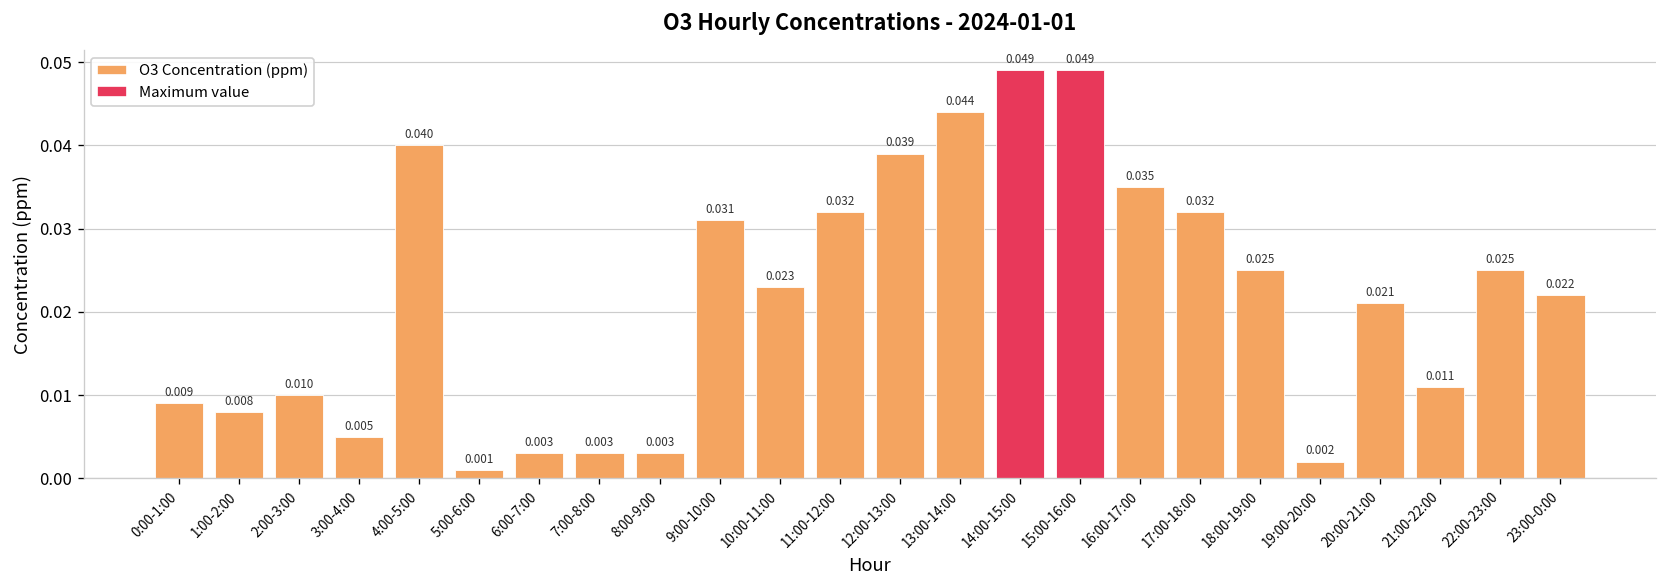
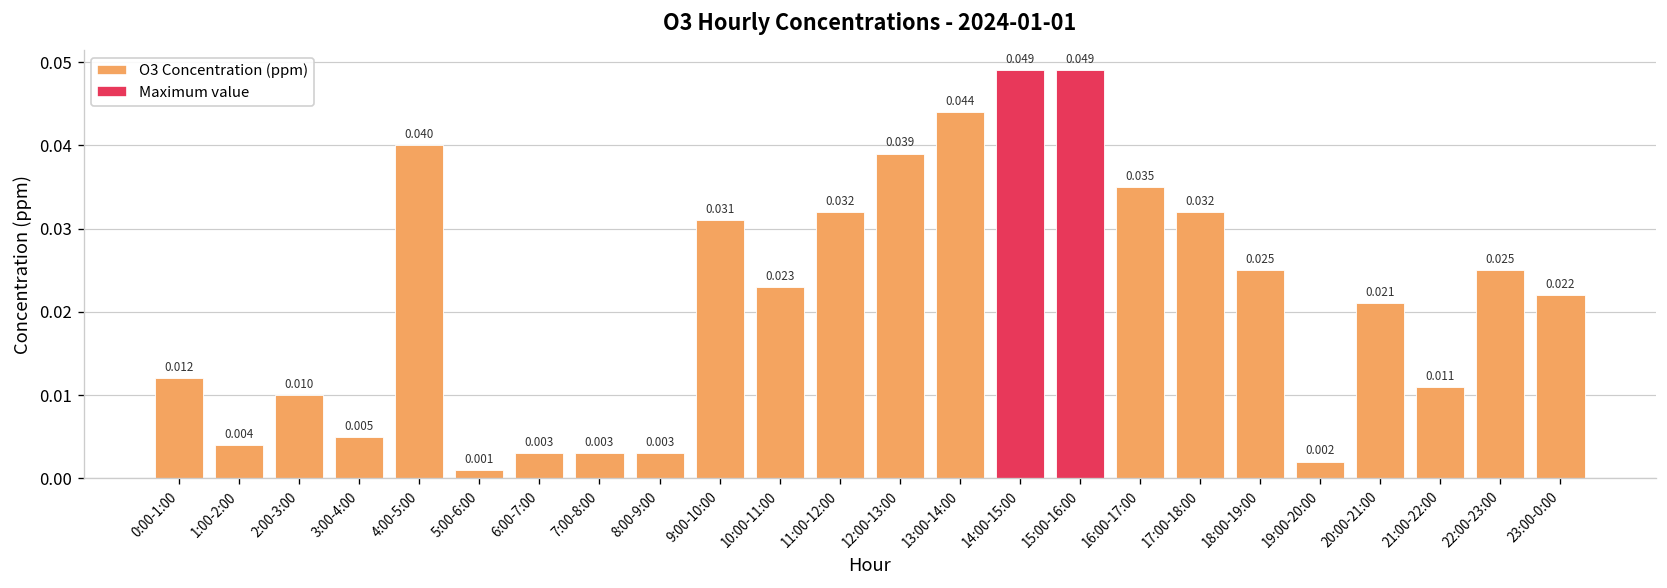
0:00-1:00: 0.009 -> 0.012
1:00-2:00: 0.008 -> 0.004
